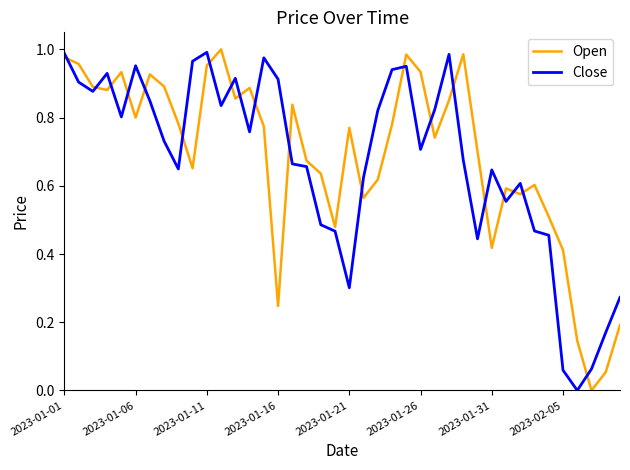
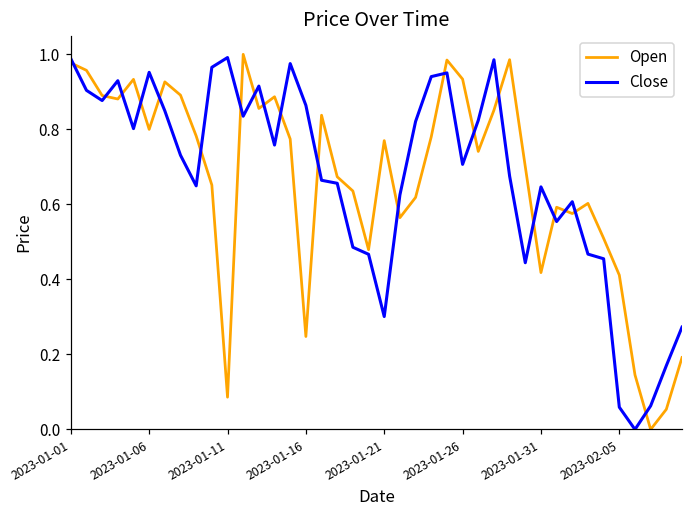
Open, 2023-01-11: 0.95 -> 0.09
Close, 2023-01-16: 0.91 -> 0.86
